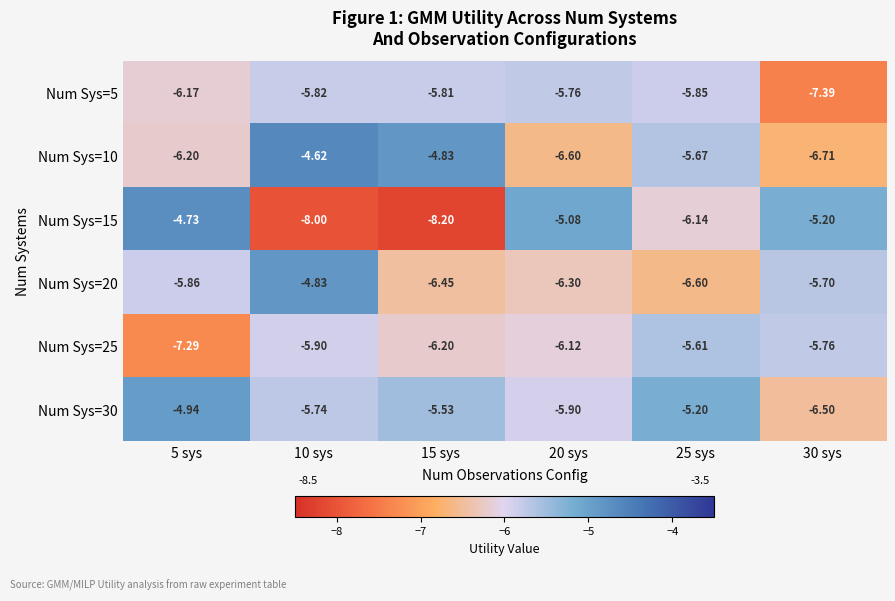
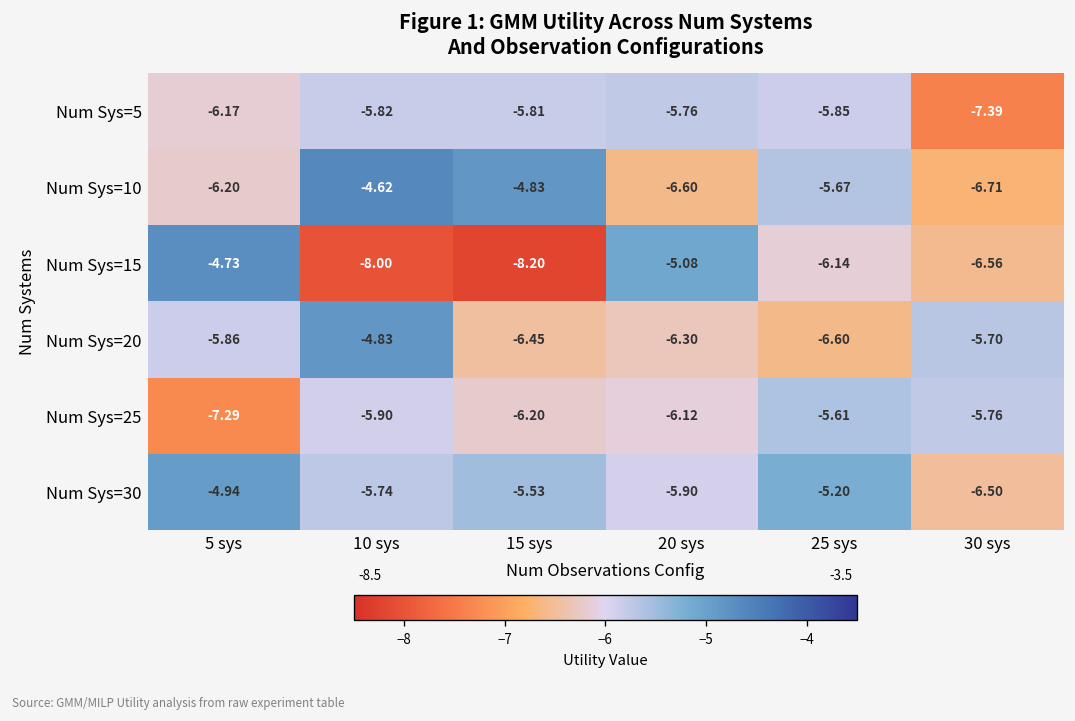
Num Sys=15, 30 sys: -5.20 -> -6.56
